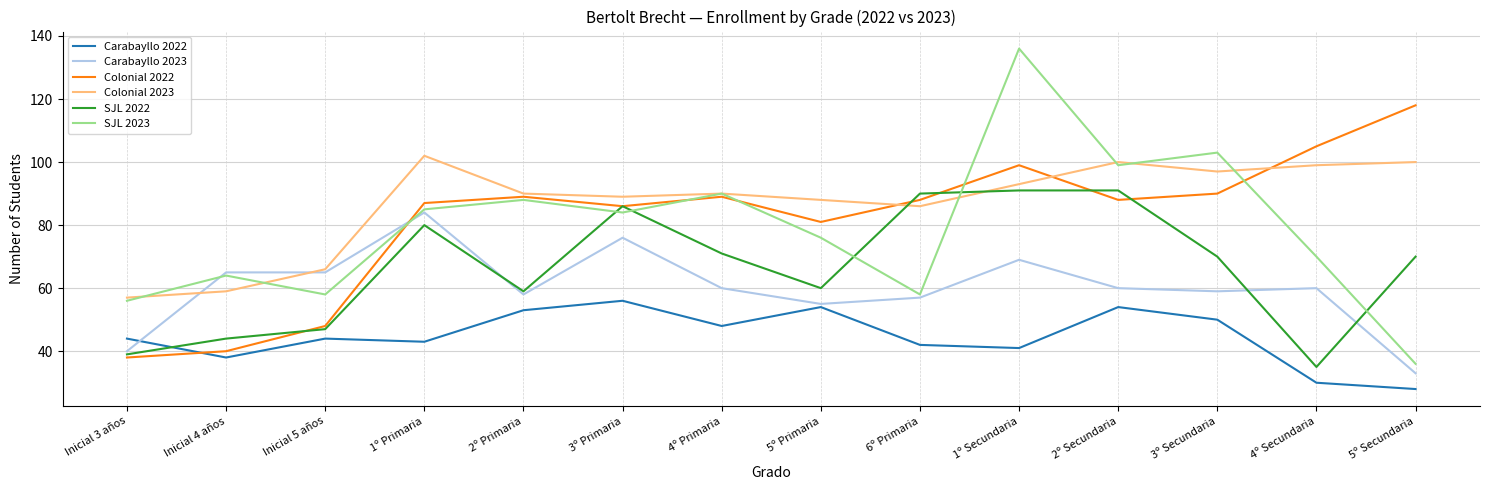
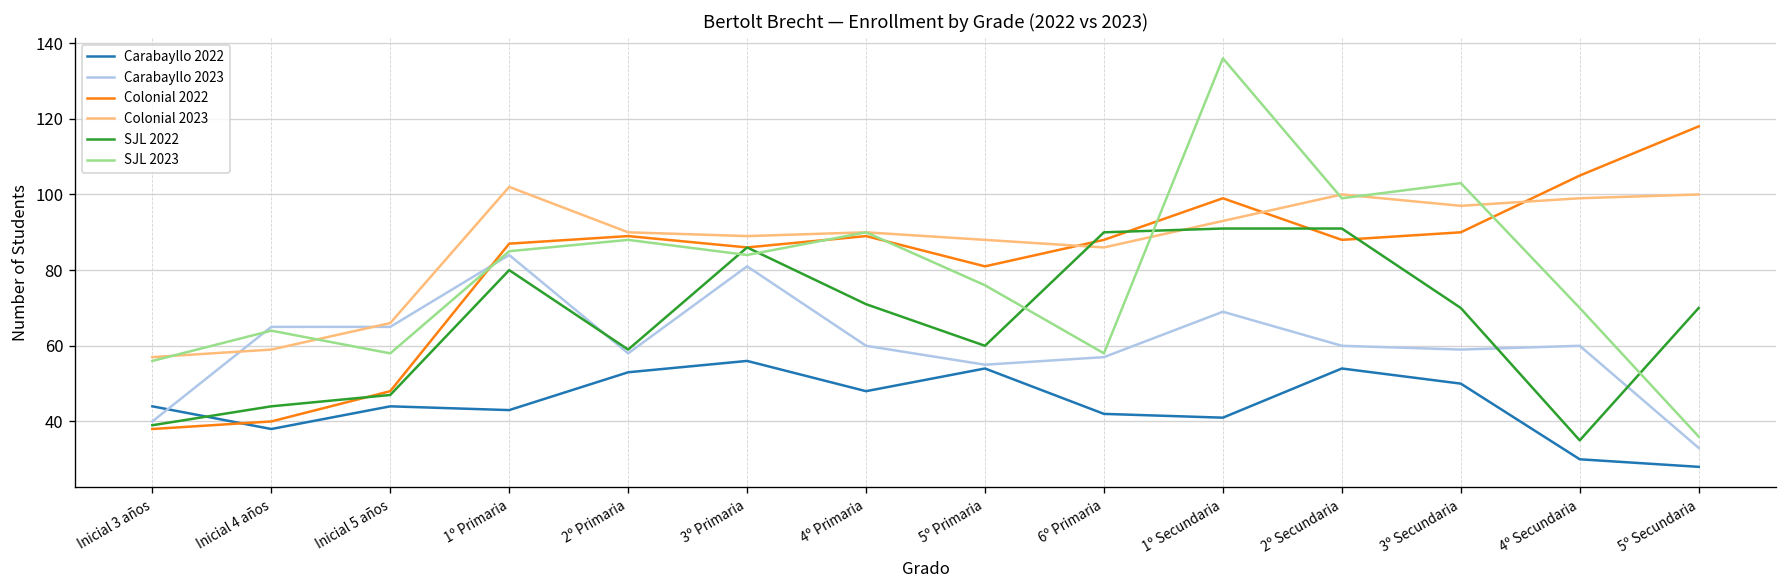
Carabayllo 2023, 3º Primaria: 76 -> 81
